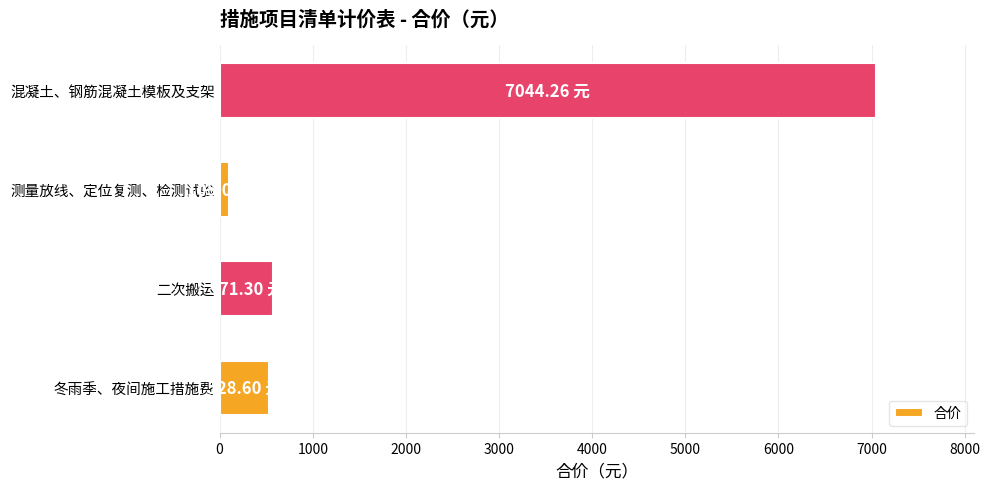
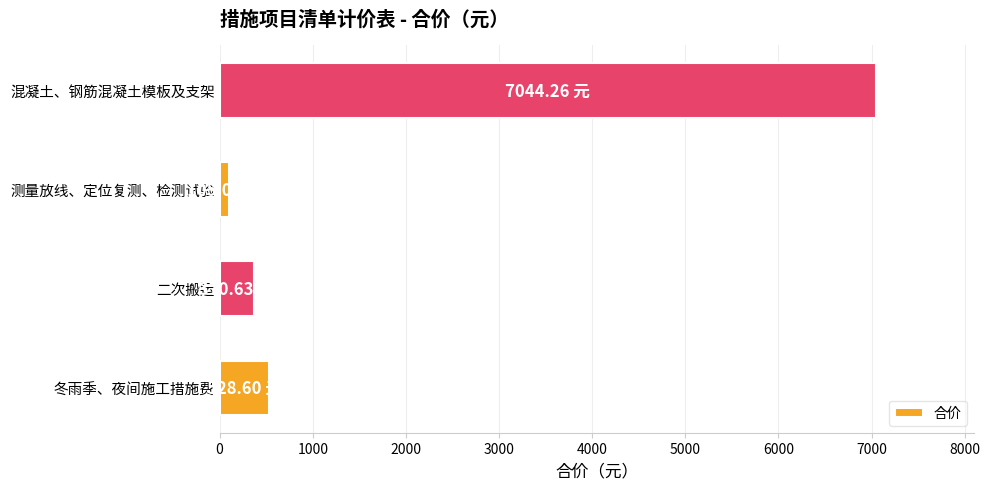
二次搬运: 600 -> 400
